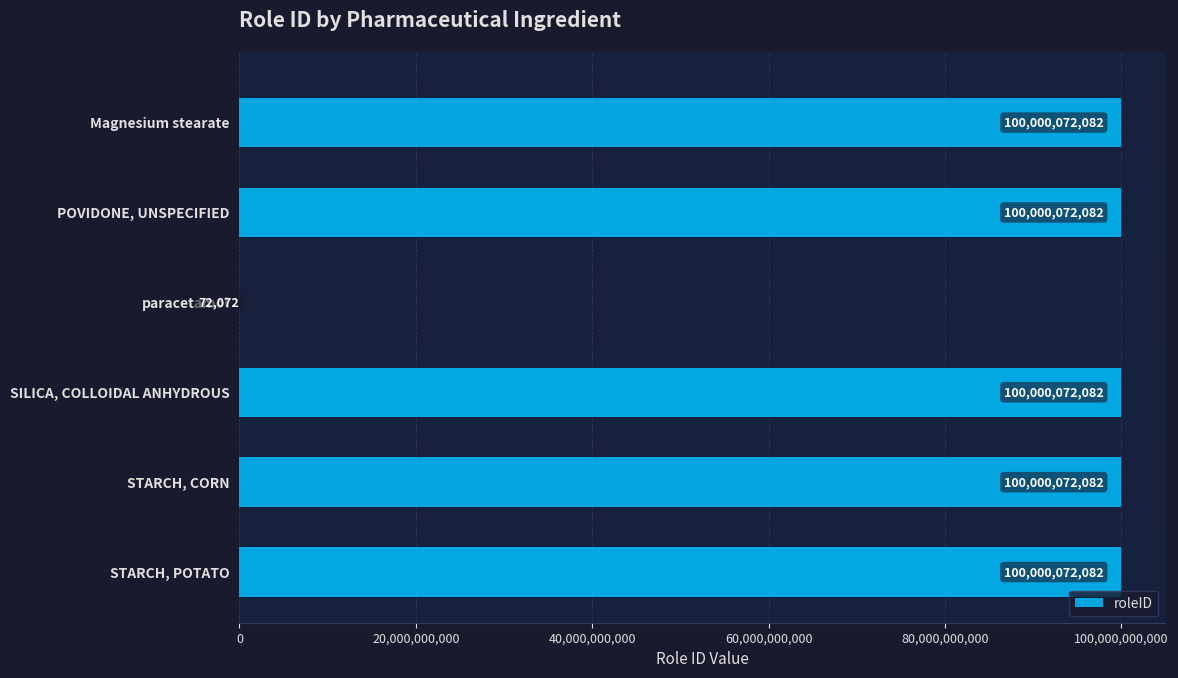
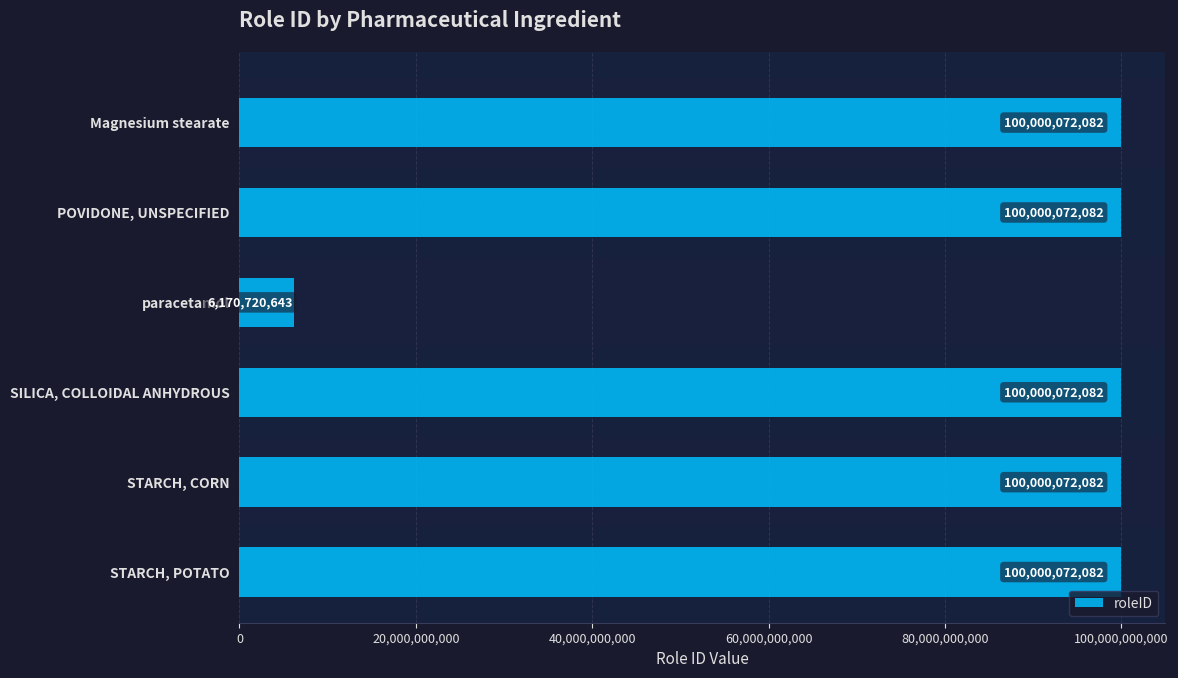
paracetamol: 72,072 -> 6,170,720,643
